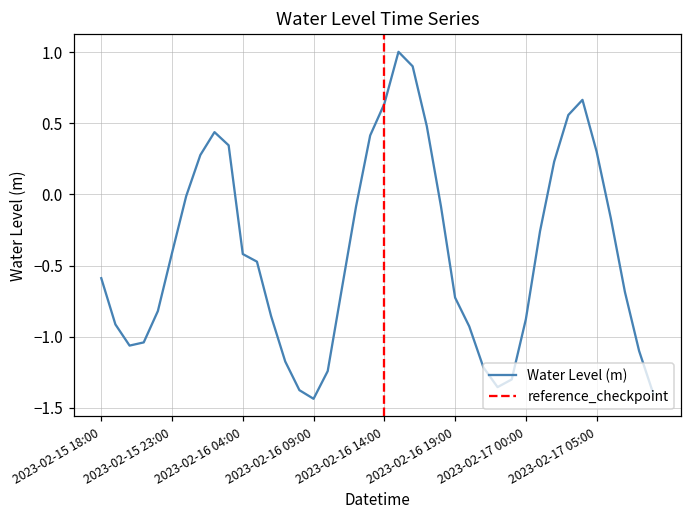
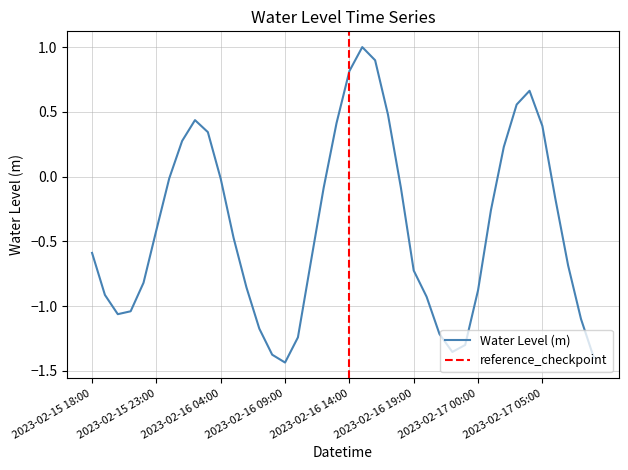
2023-02-16 04:00: -0.42 -> -0.02
2023-02-16 14:00: 0.64 -> 0.82
2023-02-17 05:00: 0.30 -> 0.39
